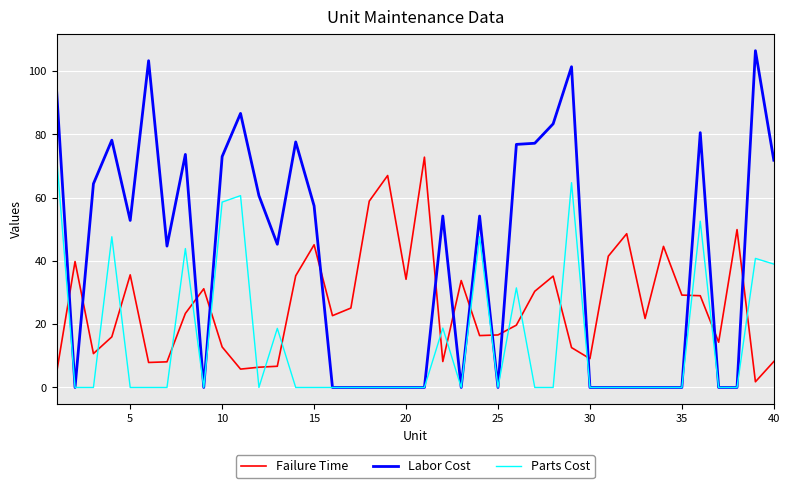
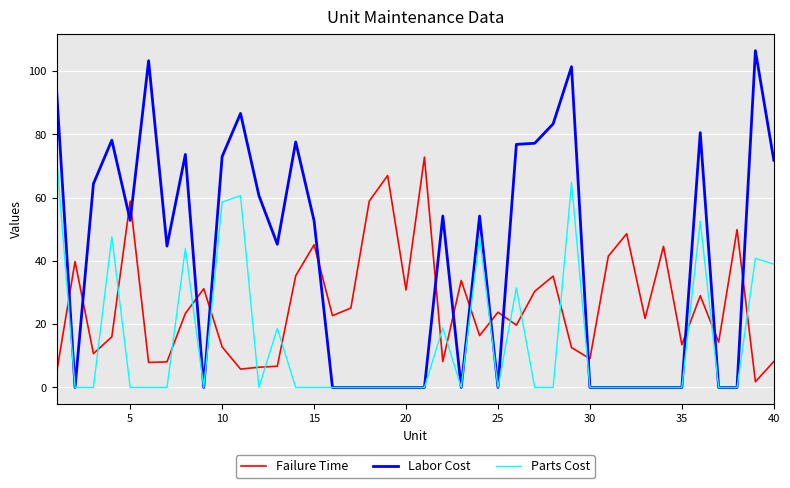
Failure Time, 5: 36 -> 59
Labor Cost, 15: 57 -> 53
Failure Time, 20: 34 -> 31
Failure Time, 25: 17 -> 24
Failure Time, 35: 29 -> 14
